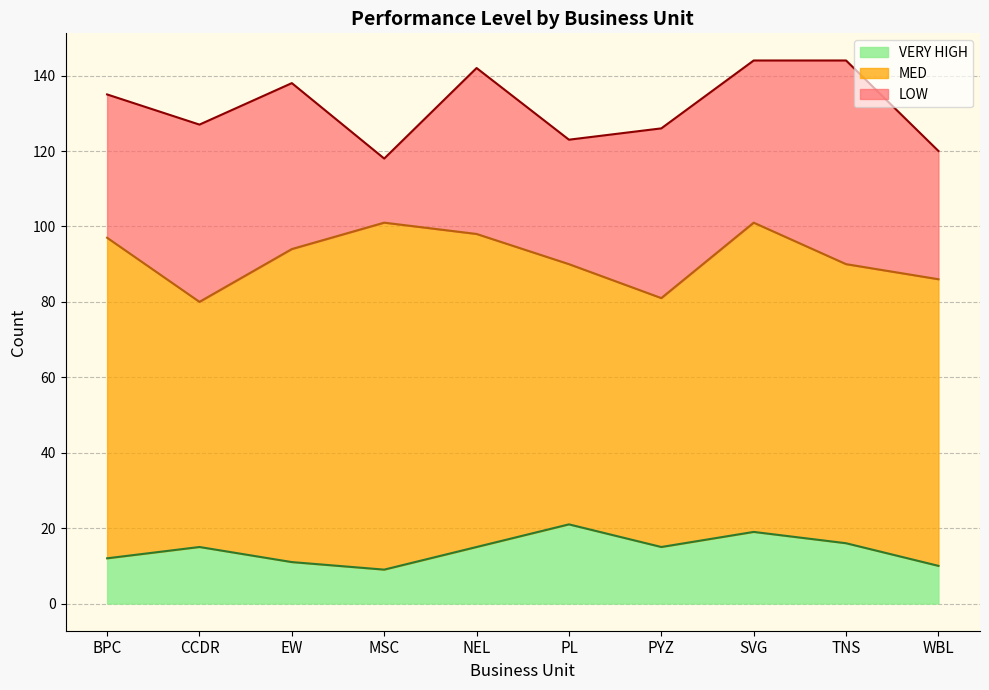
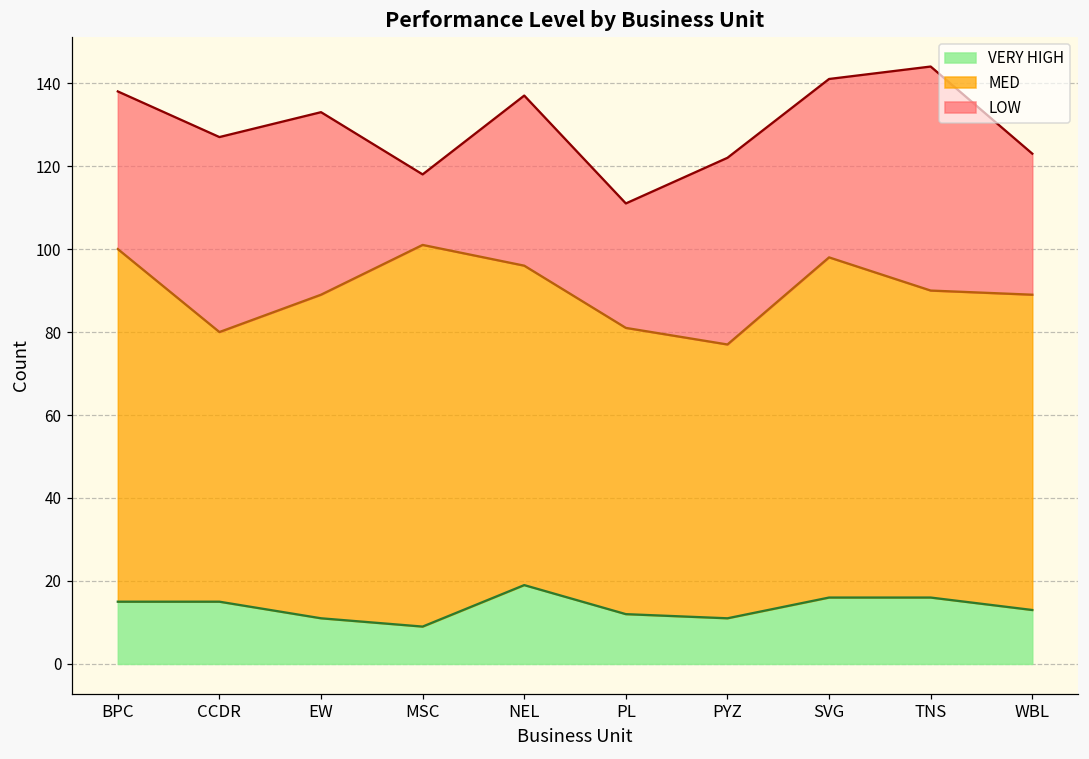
VERY HIGH, BPC: 12 -> 15
MED, EW: 83 -> 78
VERY HIGH, NEL: 15 -> 19
MED, NEL: 83 -> 77
LOW, NEL: 44 -> 41
VERY HIGH, PL: 21 -> 12
LOW, PL: 33 -> 30
VERY HIGH, PYZ: 15 -> 11
VERY HIGH, SVG: 19 -> 16
VERY HIGH, WBL: 10 -> 13
